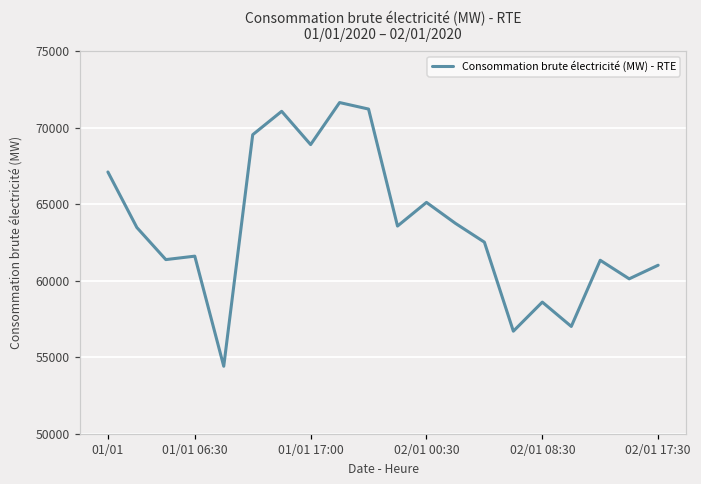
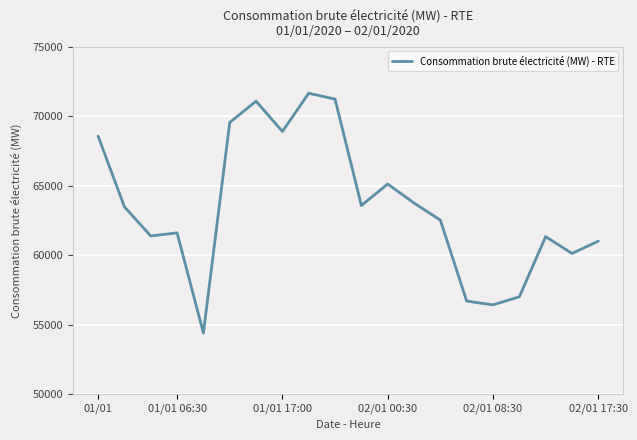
01/01: 67100 -> 68600
02/01 08:30: 58600 -> 56400
